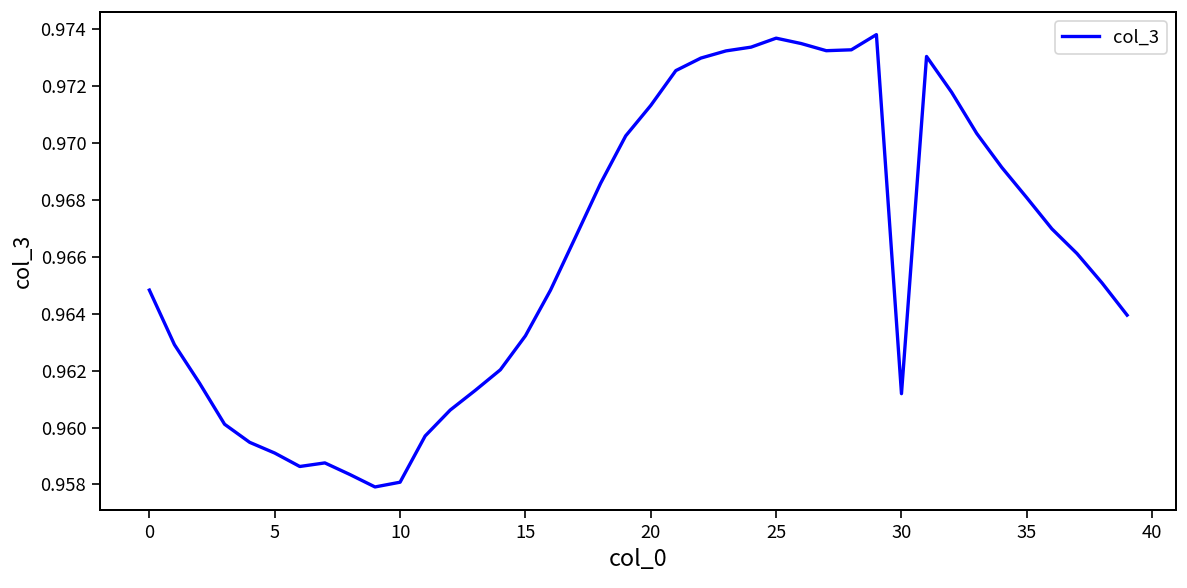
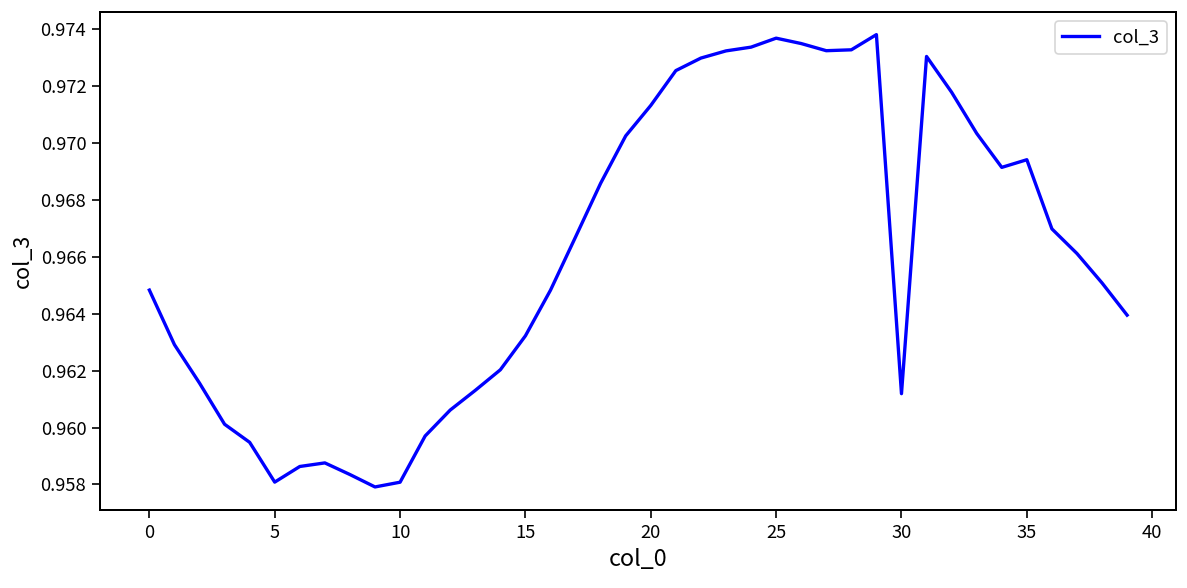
5: 0.9591 -> 0.9581
35: 0.9681 -> 0.9694
